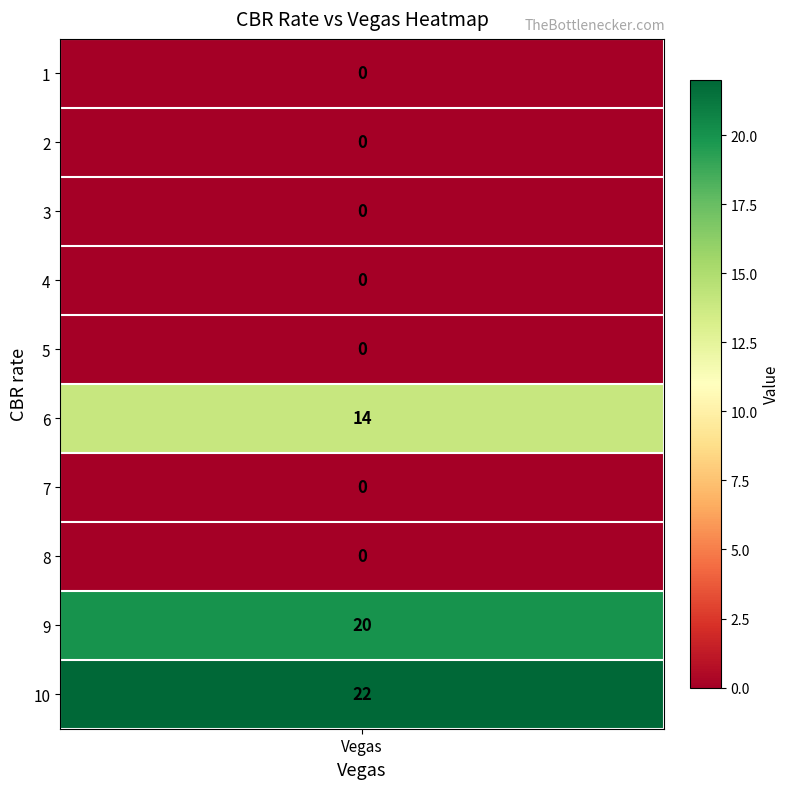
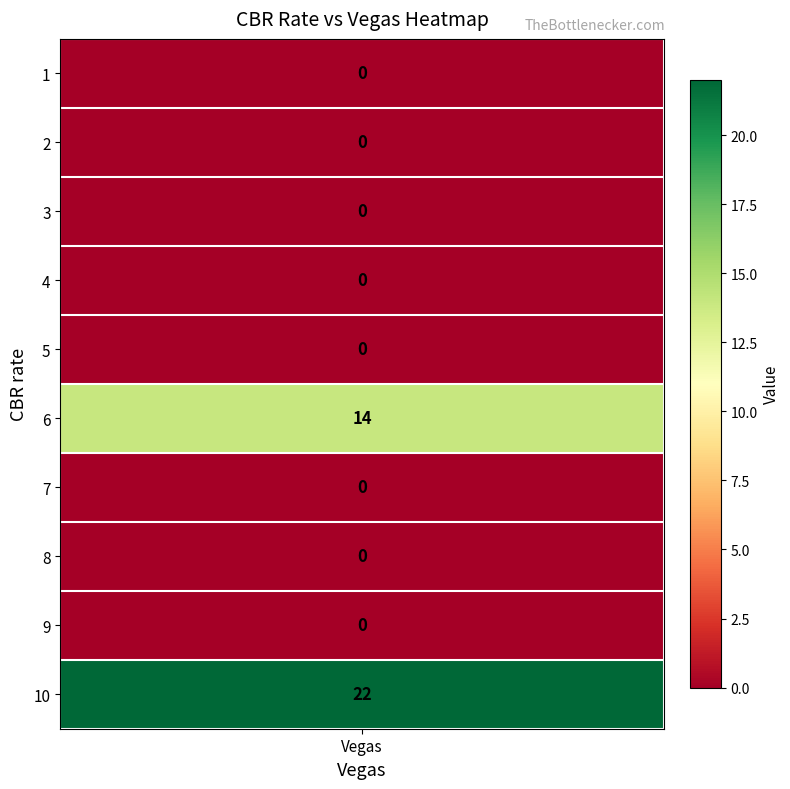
9, Vegas: 20 -> 0
